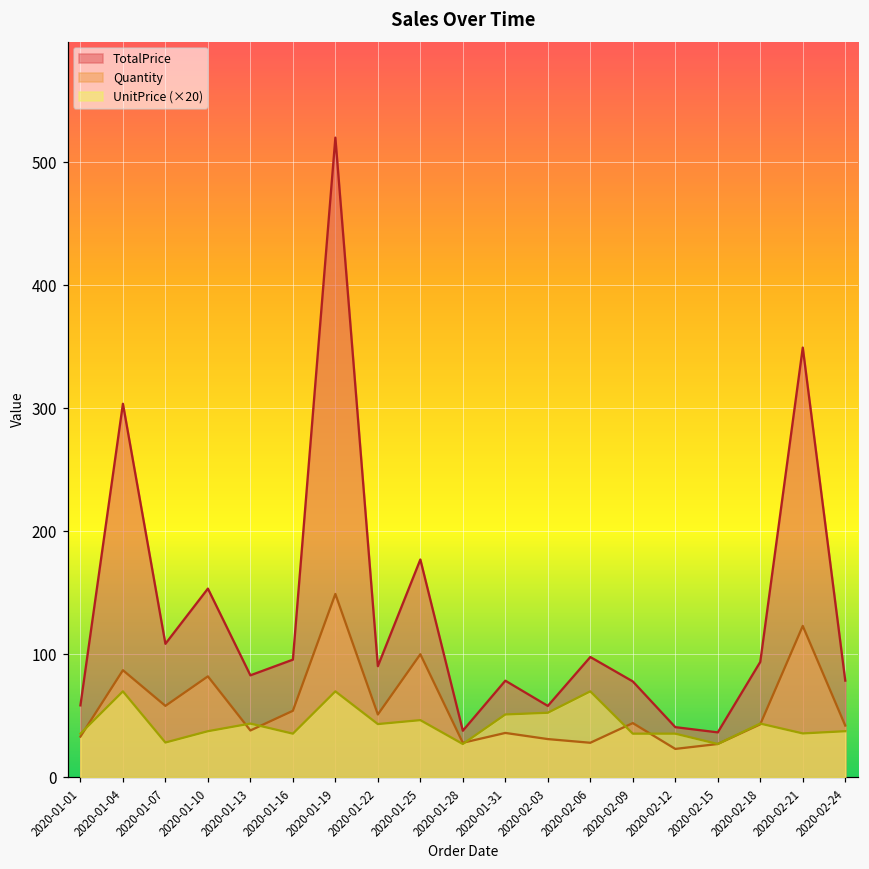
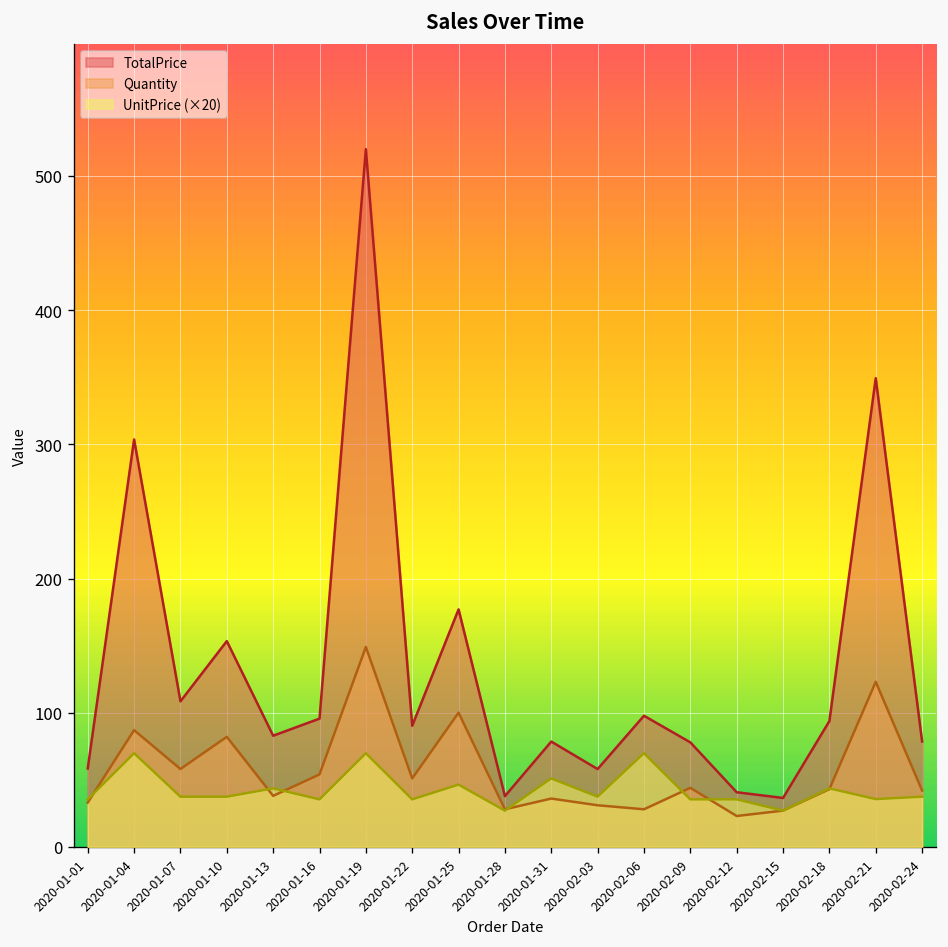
UnitPrice (×20), 2020-01-07: 28 -> 37
UnitPrice (×20), 2020-01-22: 43 -> 35
UnitPrice (×20), 2020-02-03: 52 -> 37
